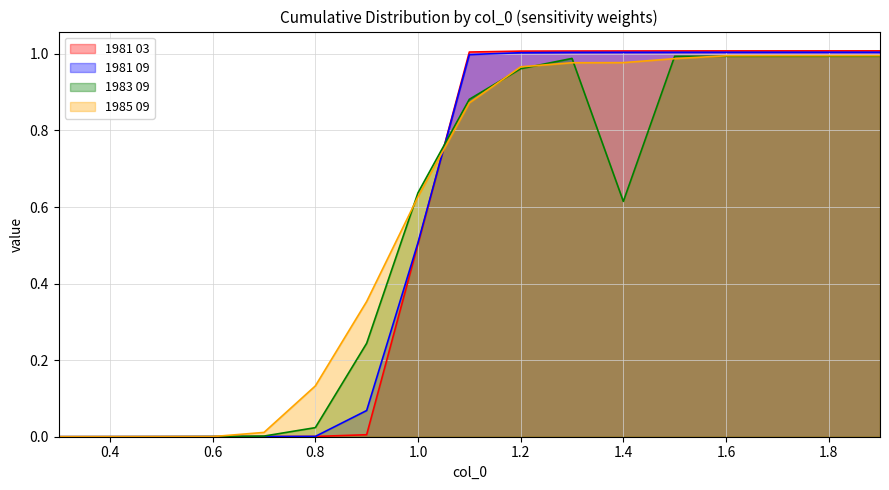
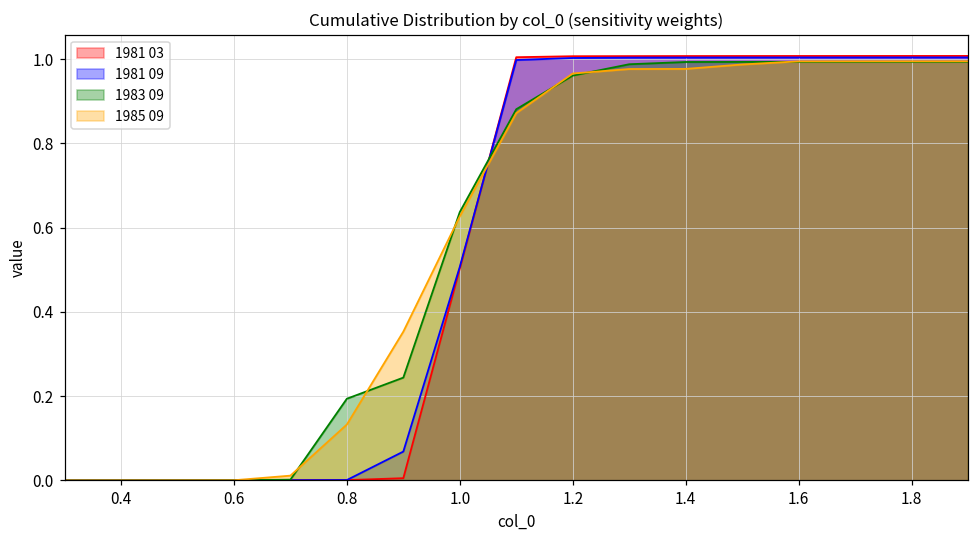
1983 09, 0.8: 0.02 -> 0.19
1983 09, 1.4: 0.61 -> 0.99
